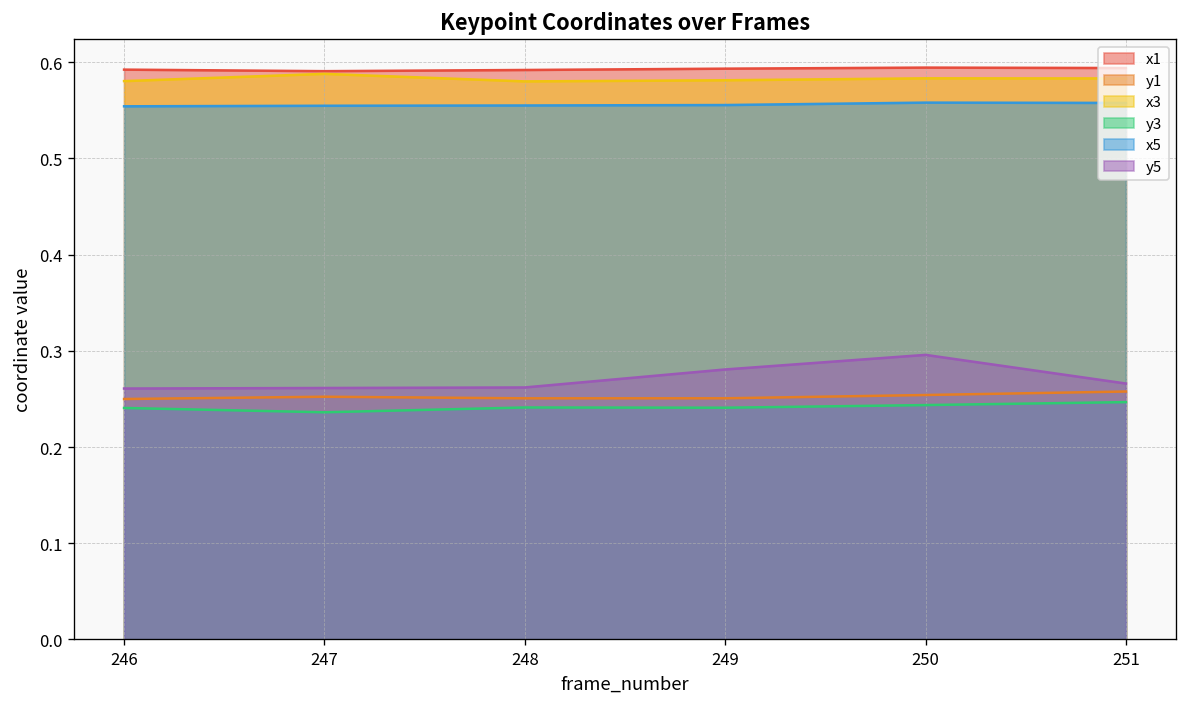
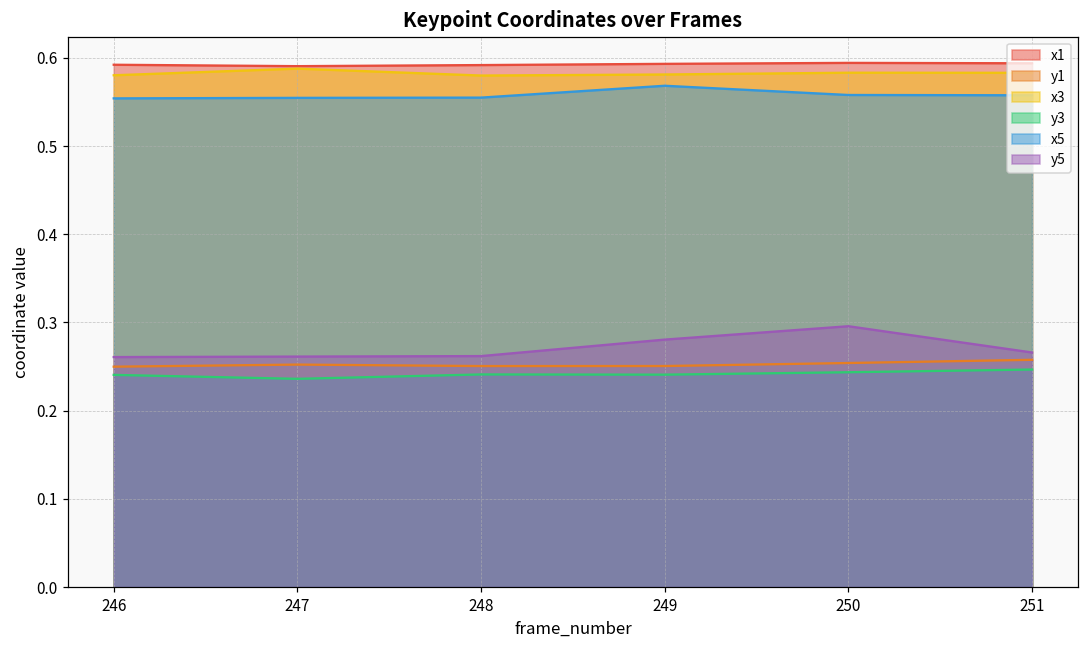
x5, 249: 0.56 -> 0.57
